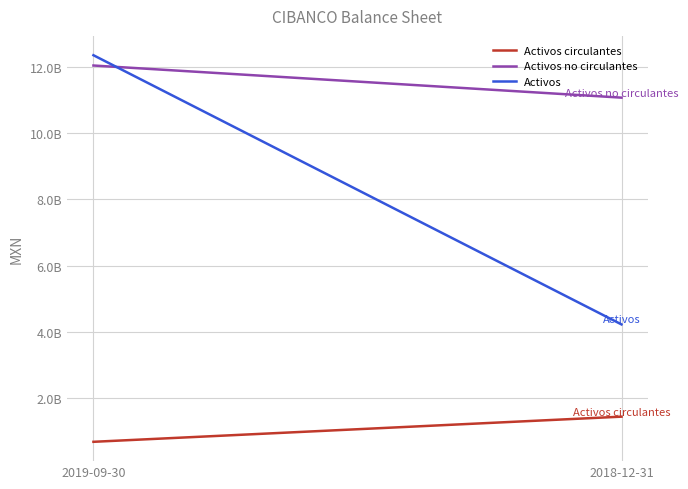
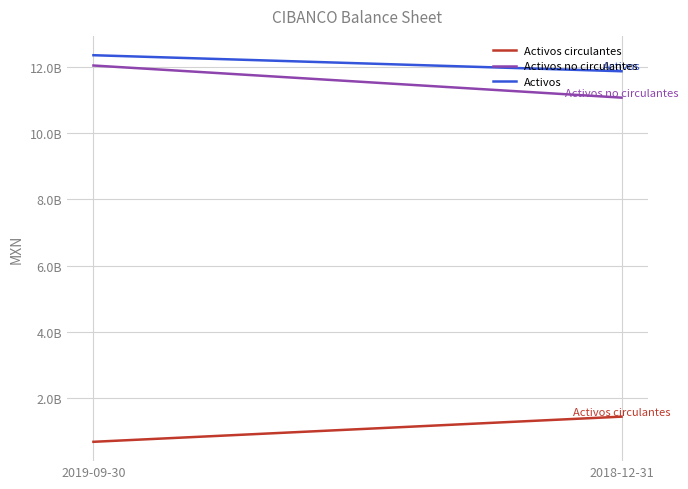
Activos, 2018-12-31: 4200000000 -> 11900000000
